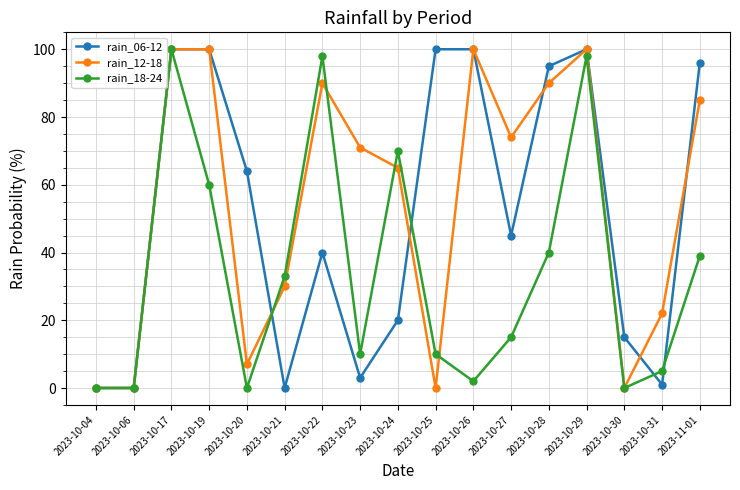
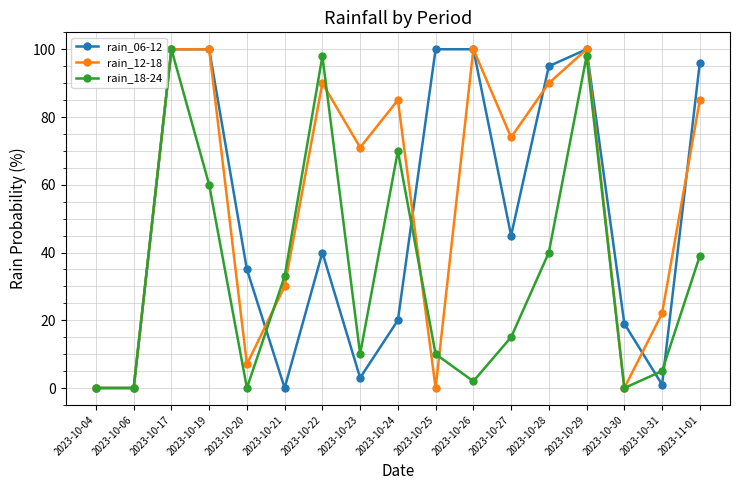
rain_06-12, 2023-10-20: 64 -> 35
rain_12-18, 2023-10-24: 65 -> 85
rain_06-12, 2023-10-30: 15 -> 19
